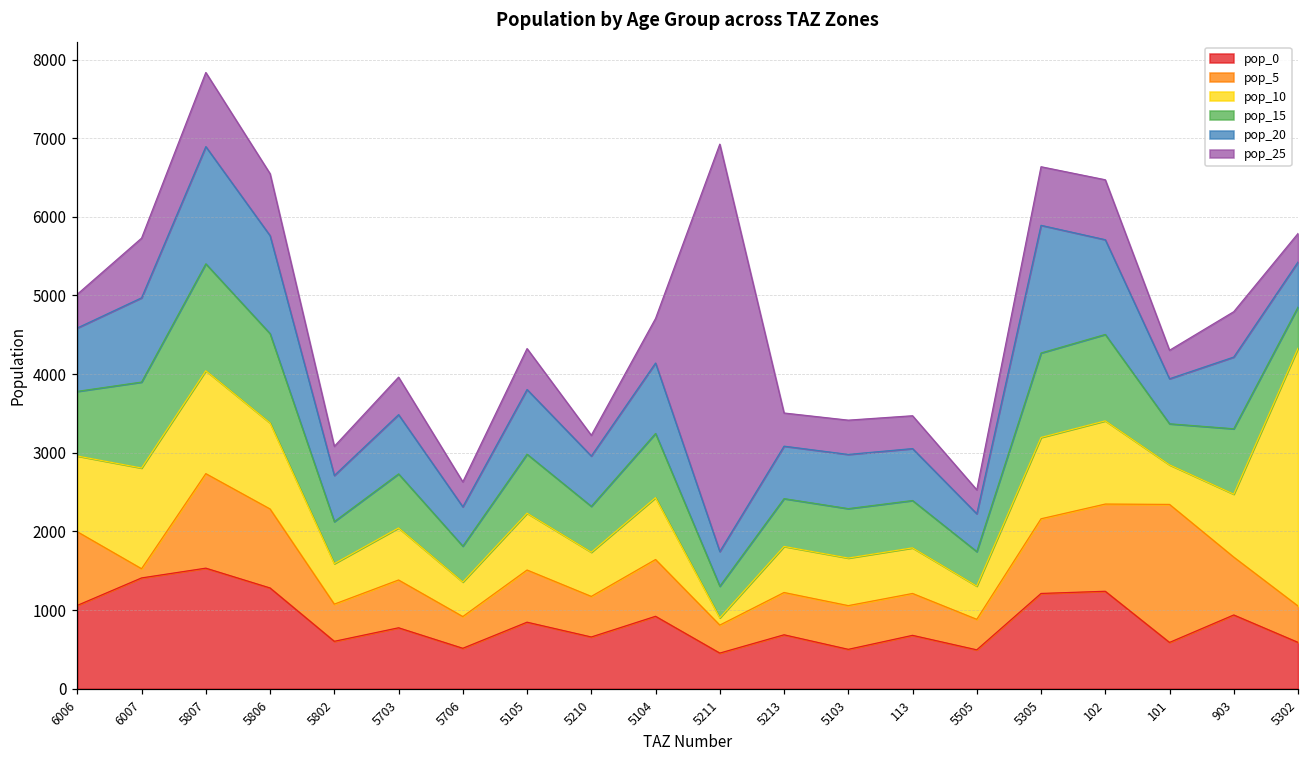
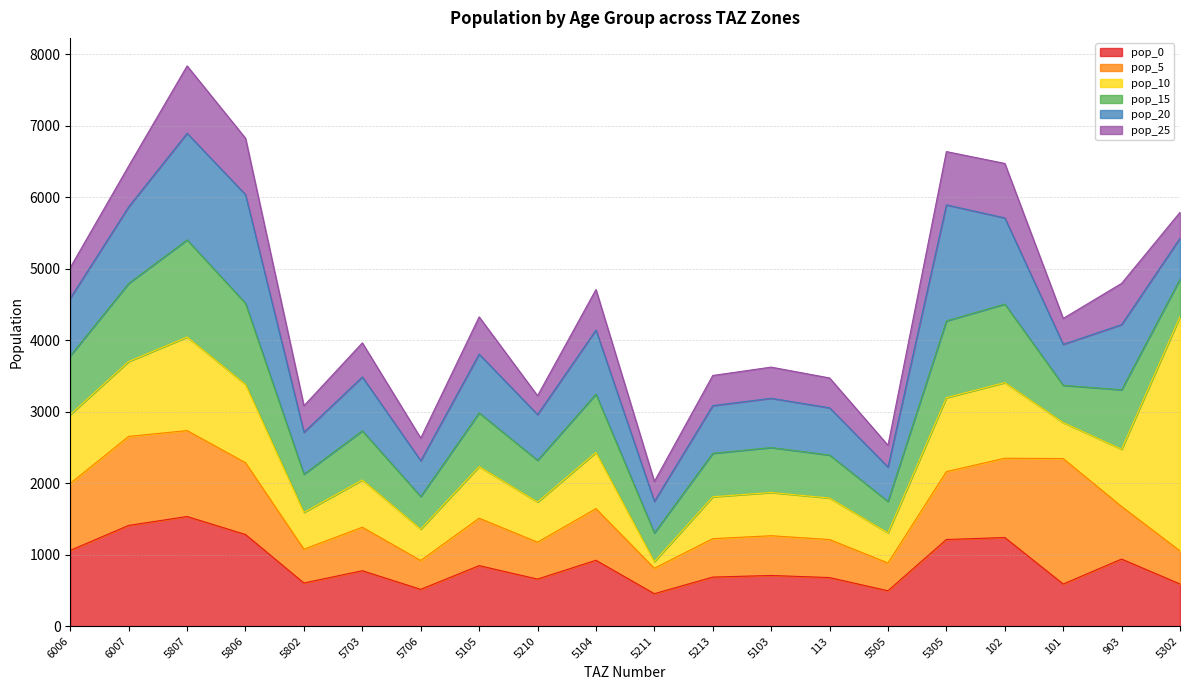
pop_5, 6007: 100 -> 1200
pop_10, 6007: 1300 -> 1000
pop_25, 6007: 800 -> 600
pop_20, 5806: 1200 -> 1500
pop_25, 5211: 5200 -> 300
pop_0, 5103: 500 -> 700
